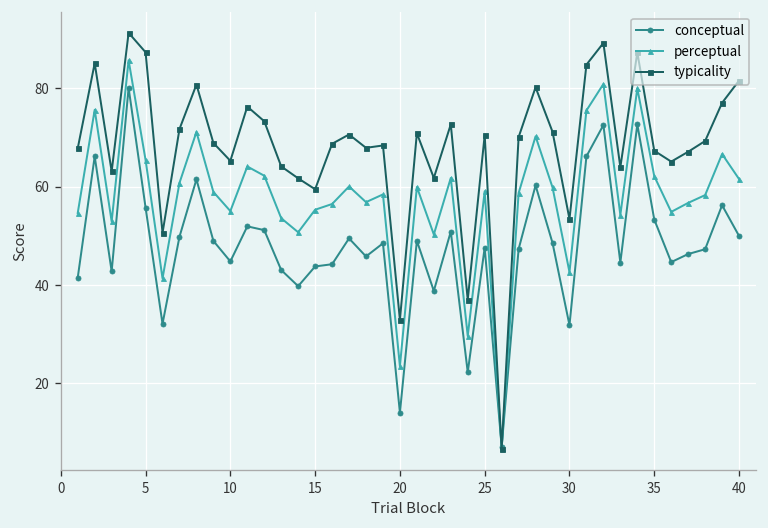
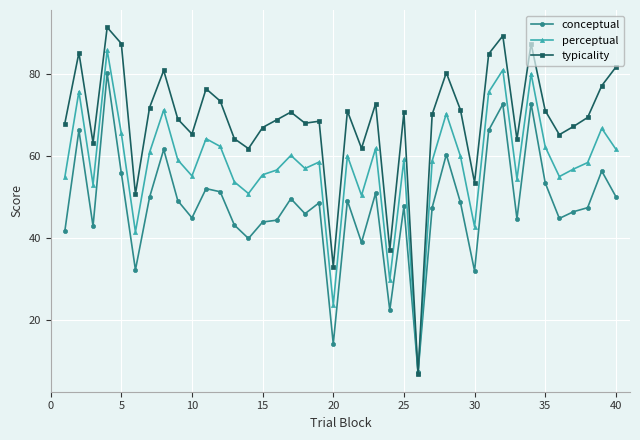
typicality, 15: 59 -> 67
typicality, 35: 67 -> 71
